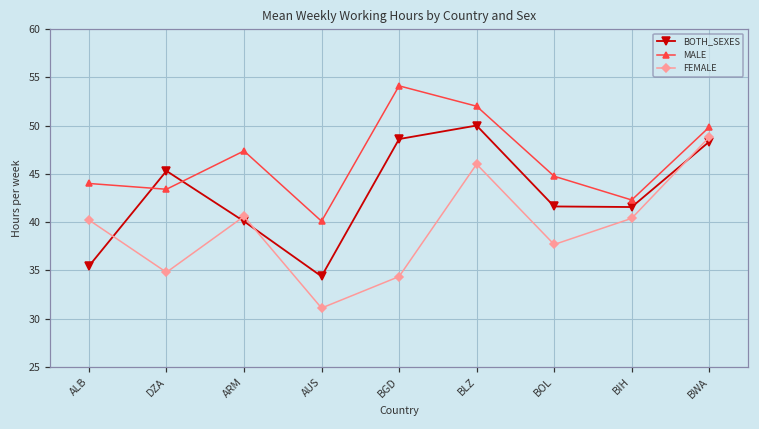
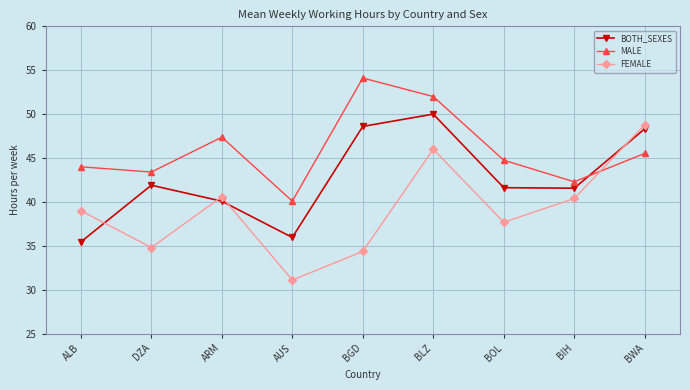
FEMALE, ALB: 40 -> 39
BOTH_SEXES, DZA: 45 -> 42
BOTH_SEXES, AUS: 34 -> 36
MALE, BWA: 50 -> 46
